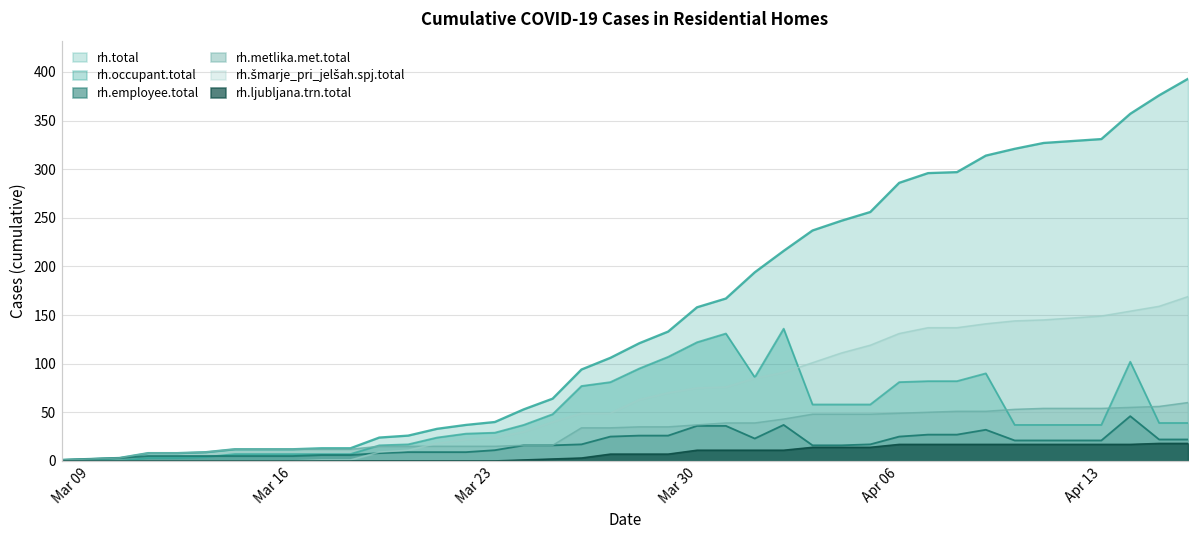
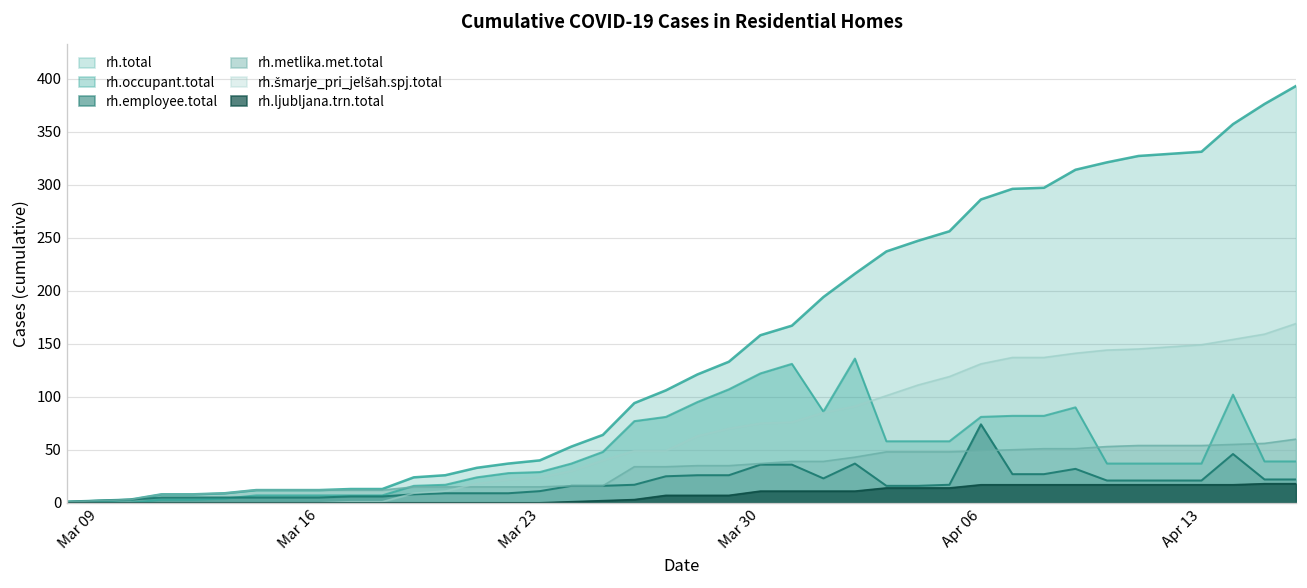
rh.employee.total, Apr 06: 30 -> 70
